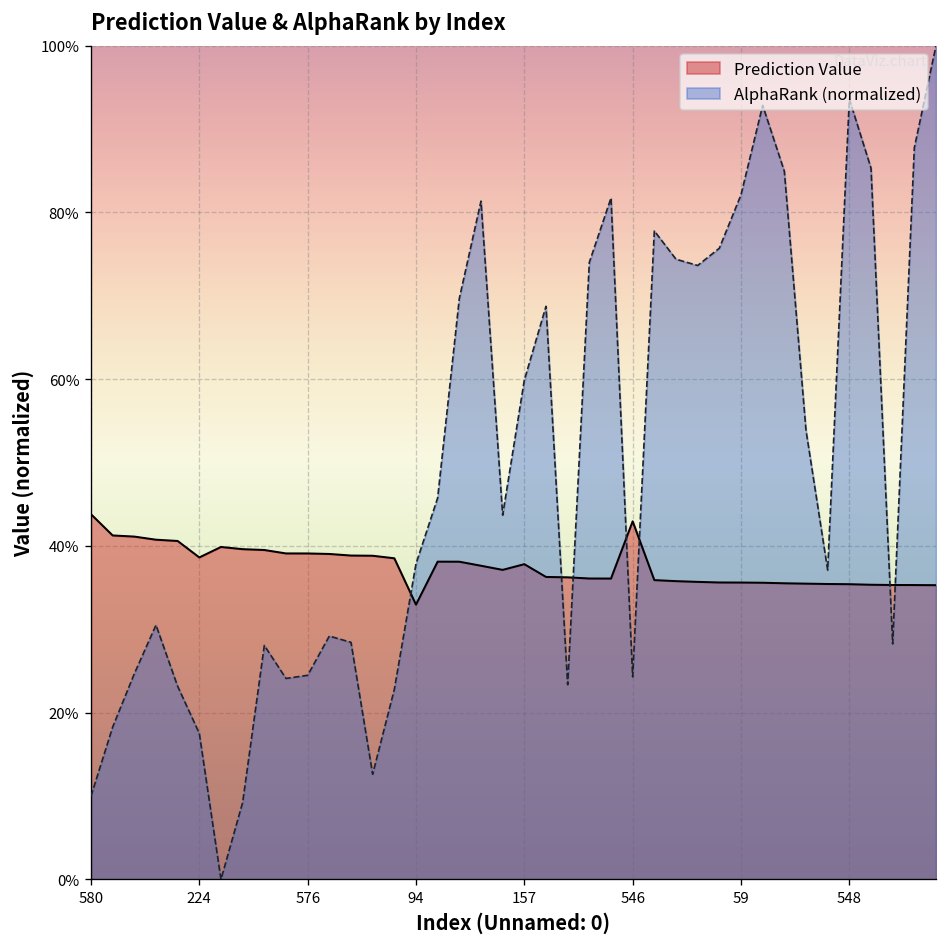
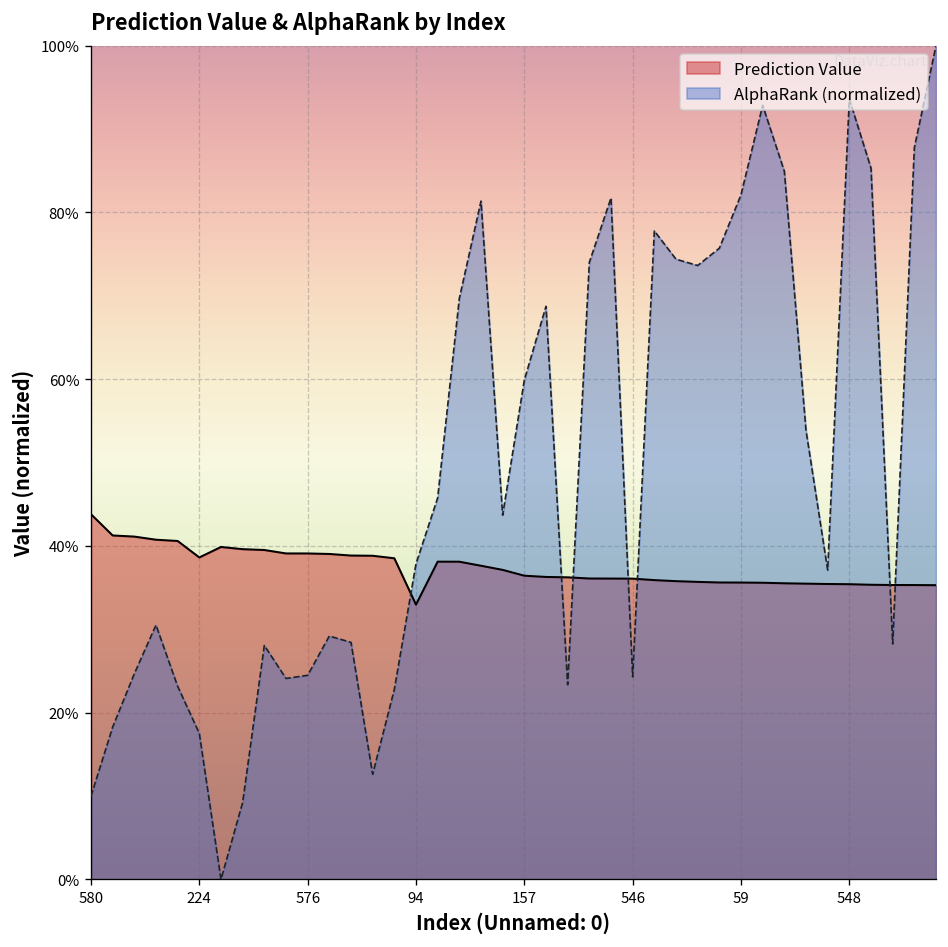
Prediction Value, 157: 38% -> 36%
Prediction Value, 546: 43% -> 36%
